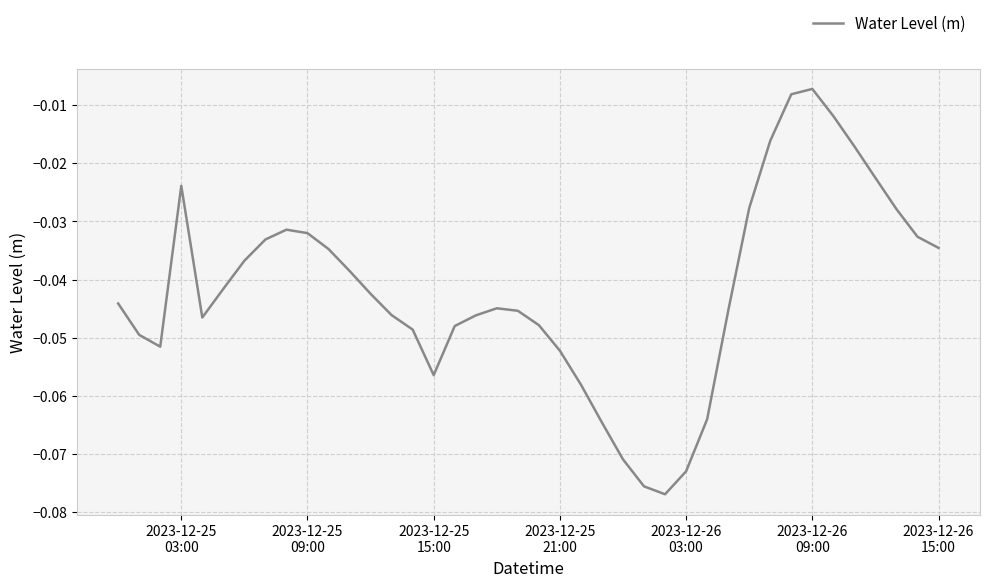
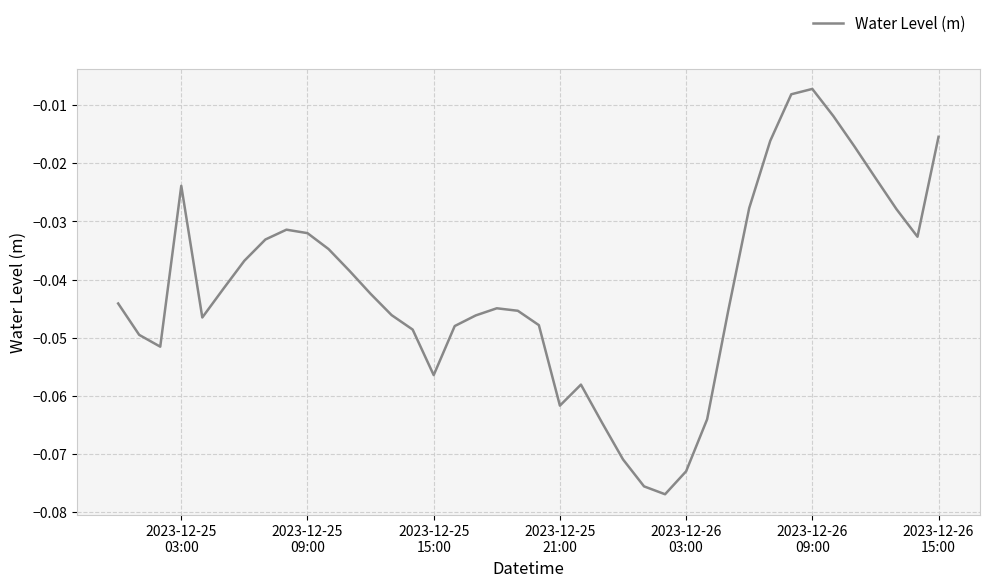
2023-12-25 21:00: -0.052 -> -0.062
2023-12-26 15:00: -0.035 -> -0.015
